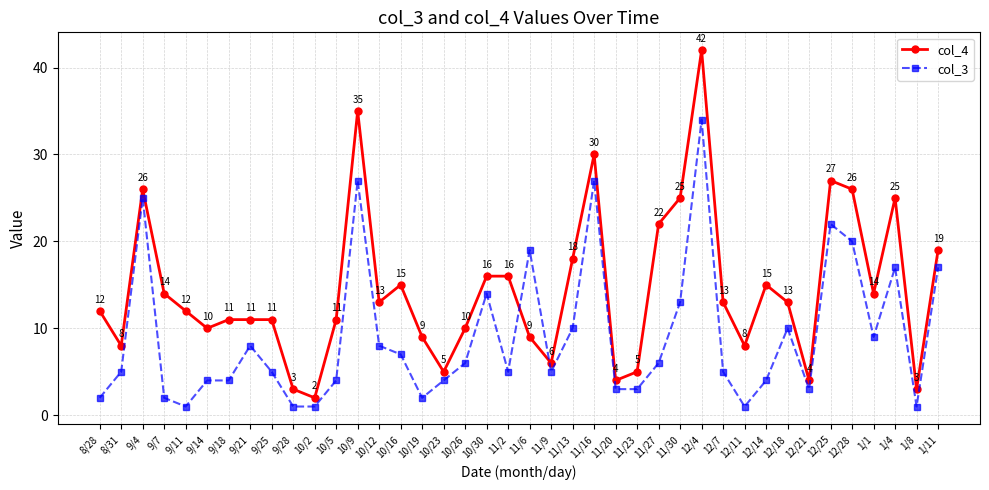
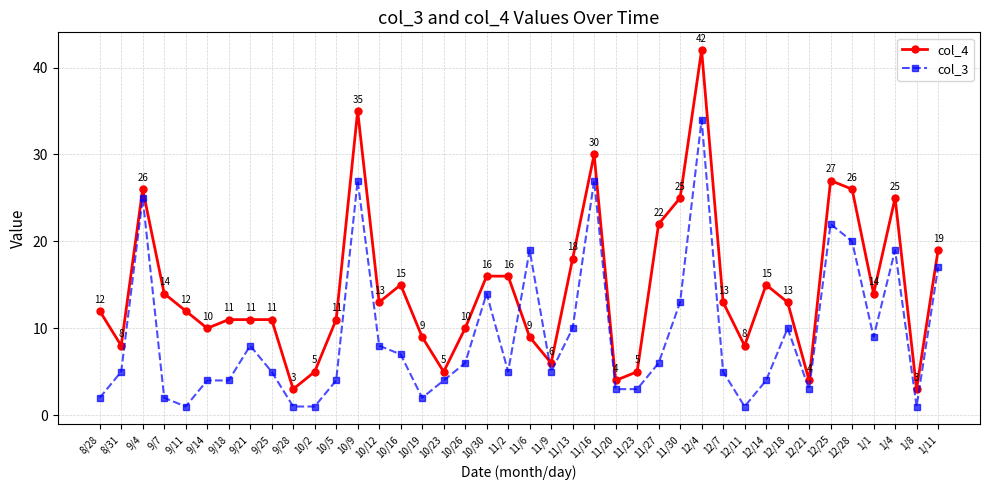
col_4, 10/2: 2 -> 5
col_3, 1/4: 17 -> 19
